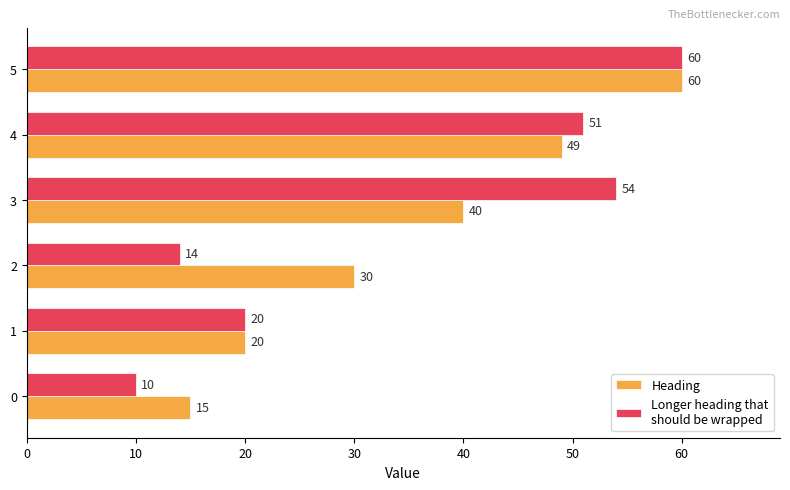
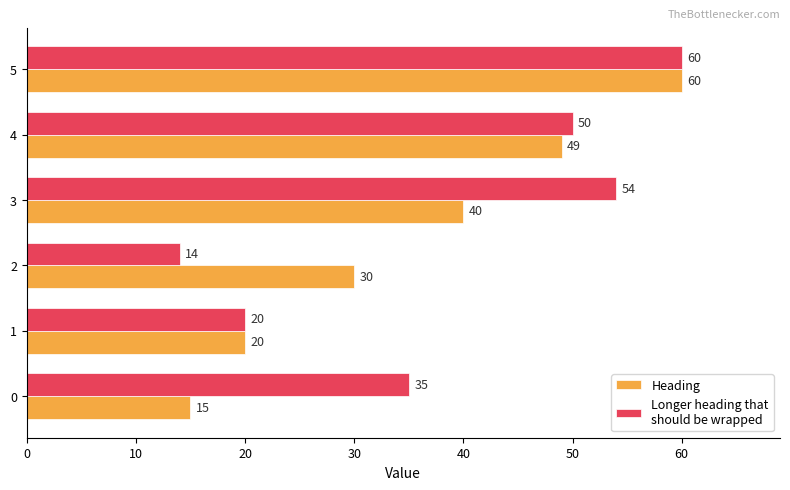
Longer heading that should be wrapped, 4: 51 -> 50
Longer heading that should be wrapped, 0: 10 -> 35
